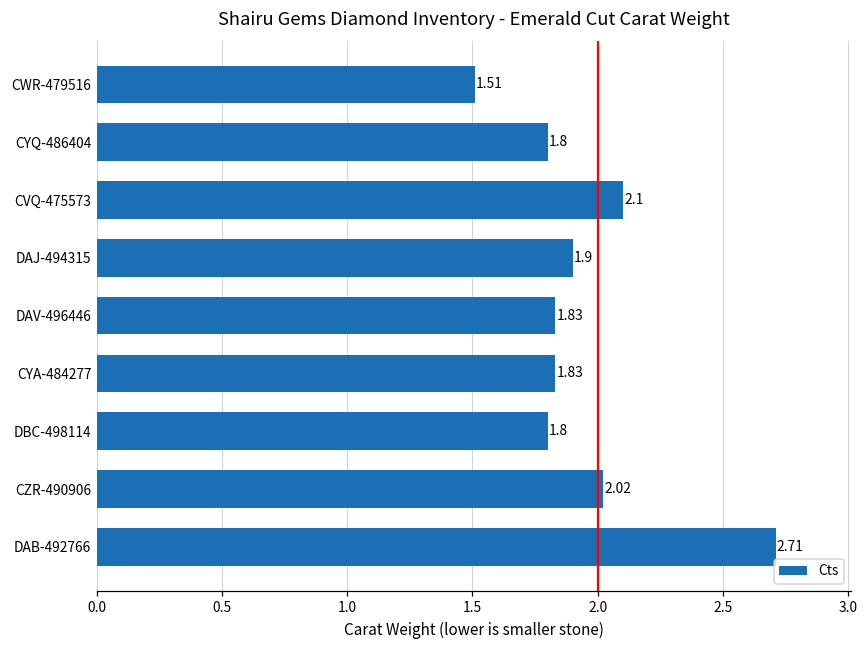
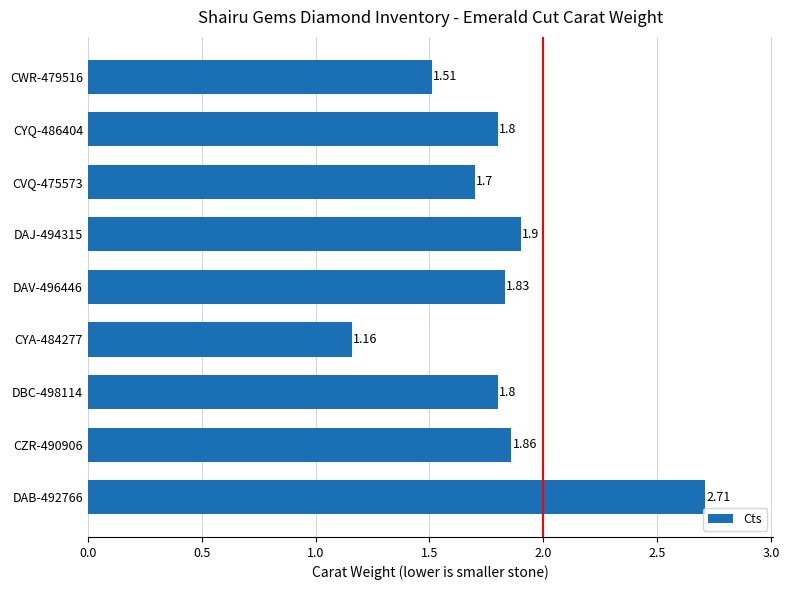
CVQ-475573: 2.1 -> 1.7
CYA-484277: 1.83 -> 1.16
CZR-490906: 2.02 -> 1.86
